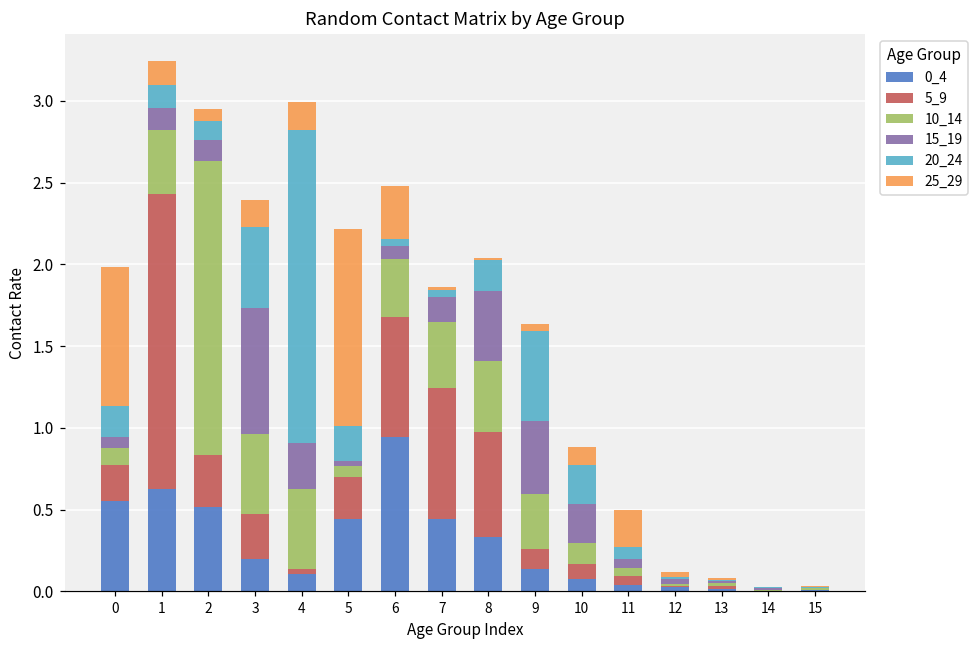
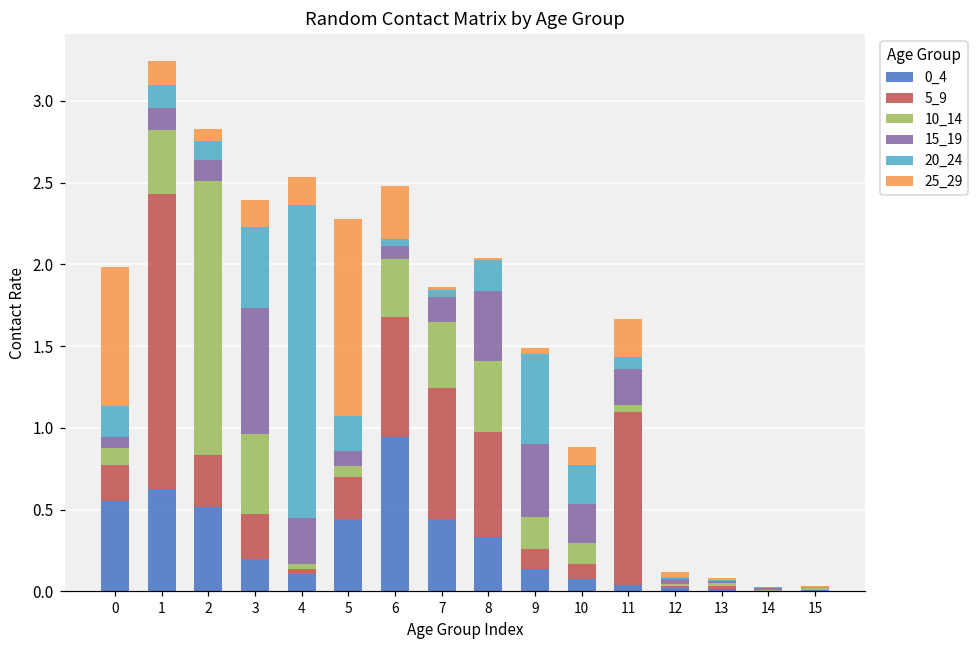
10_14, 2: 1.79 -> 1.67
10_14, 4: 0.49 -> 0.03
15_19, 5: 0.03 -> 0.09
10_14, 9: 0.34 -> 0.20
5_9, 11: 0.05 -> 1.06
15_19, 11: 0.05 -> 0.22
